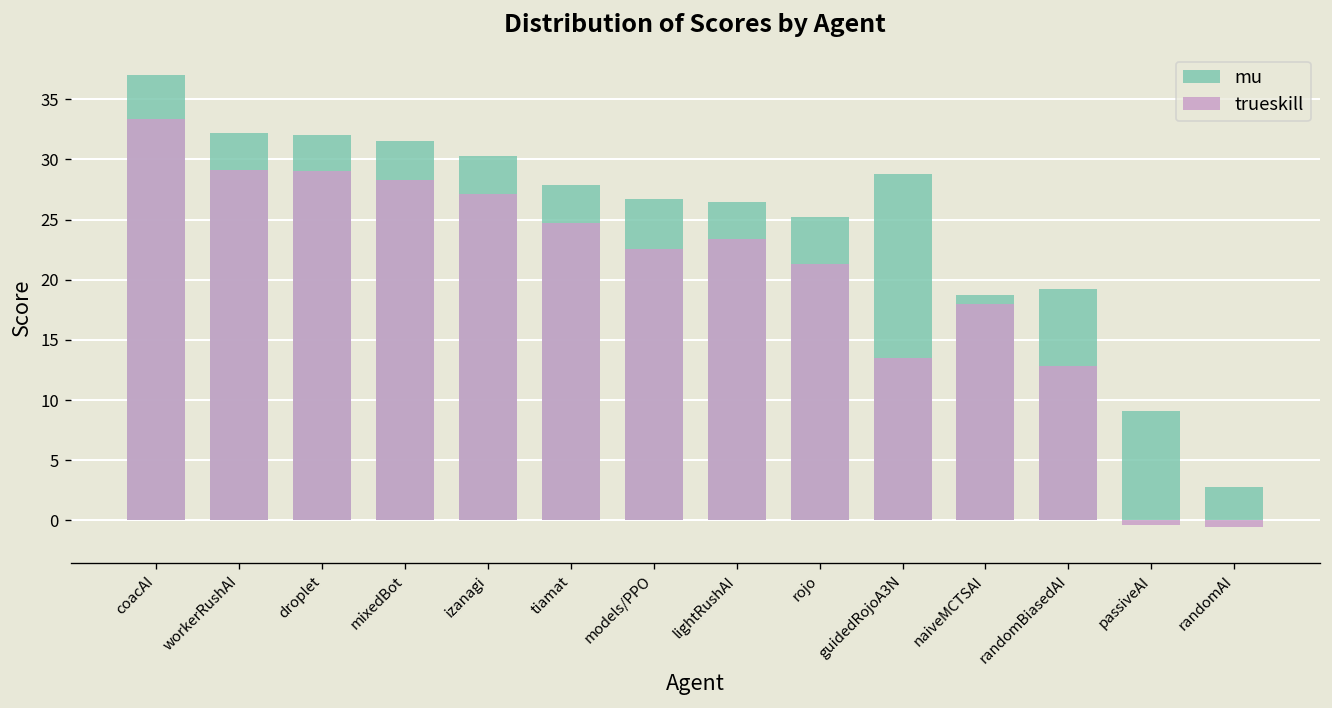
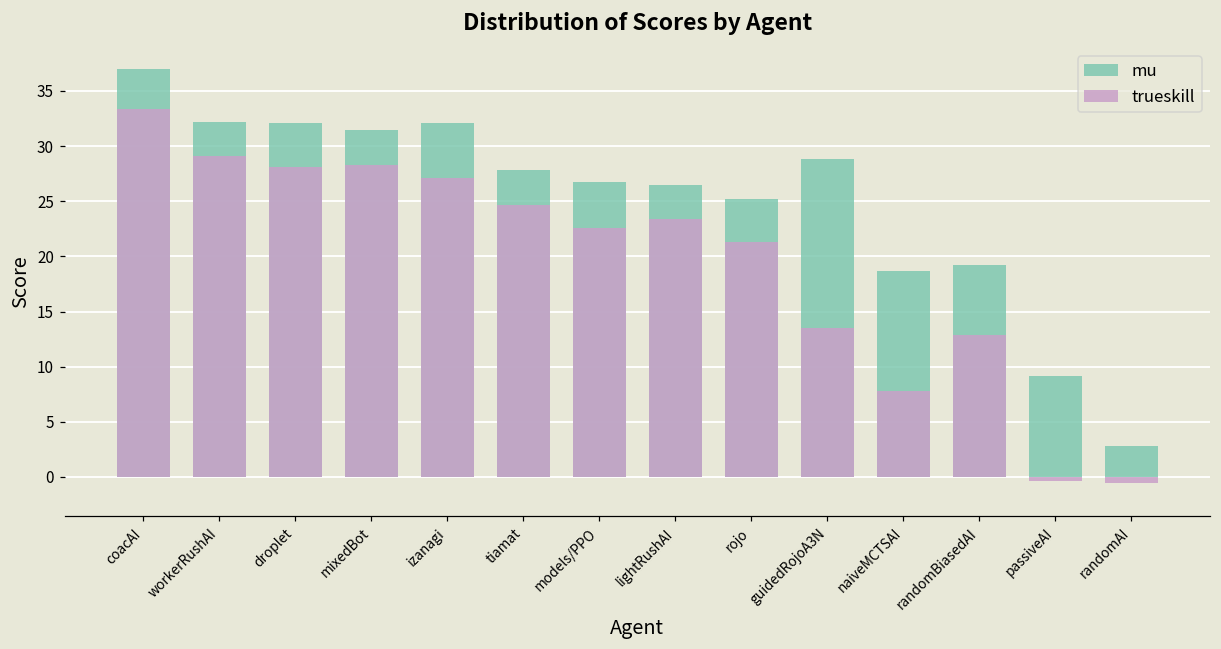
trueskill, droplet: 29.0 -> 28.1
mu, izanagi: 30.3 -> 32.1
trueskill, naiveMCTSAI: 17.9 -> 7.8
